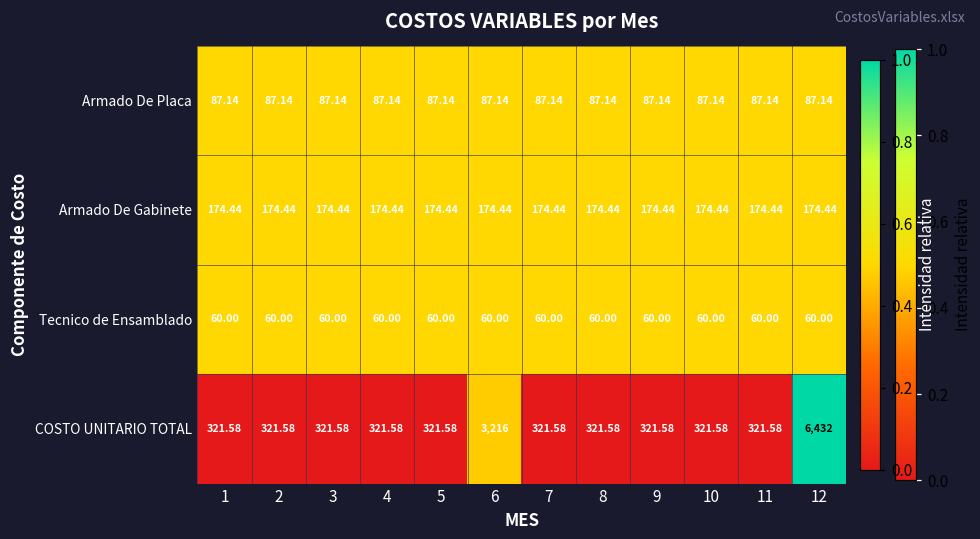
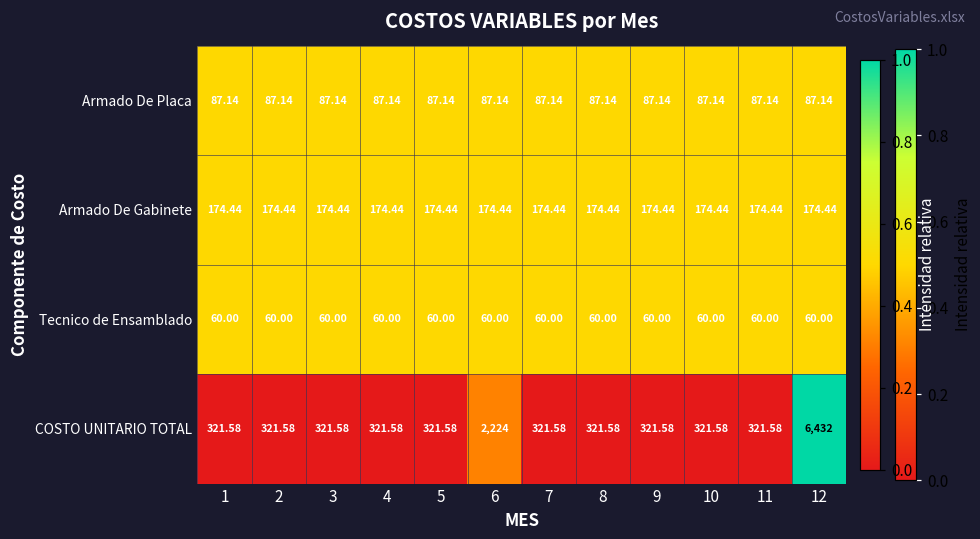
COSTO UNITARIO TOTAL, 6: 3,216 -> 2,224
